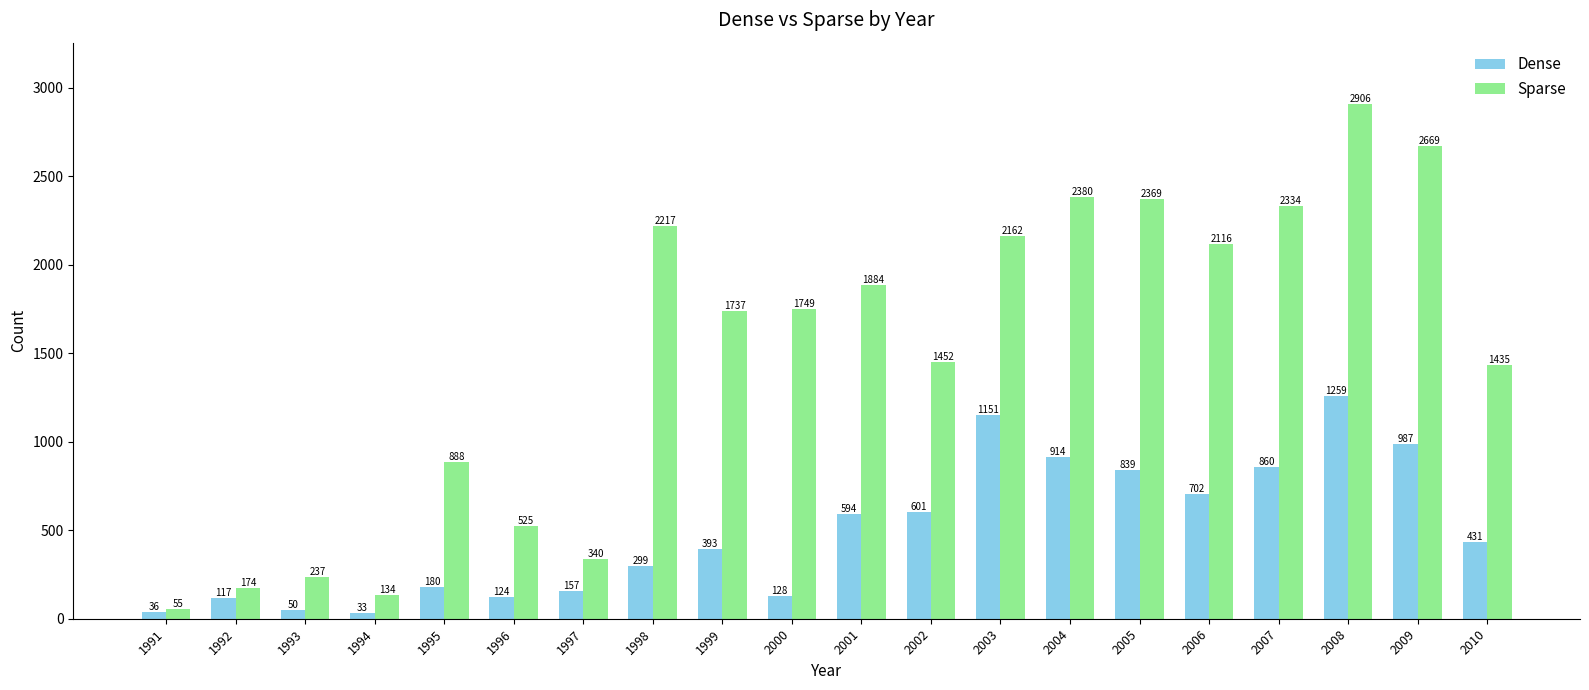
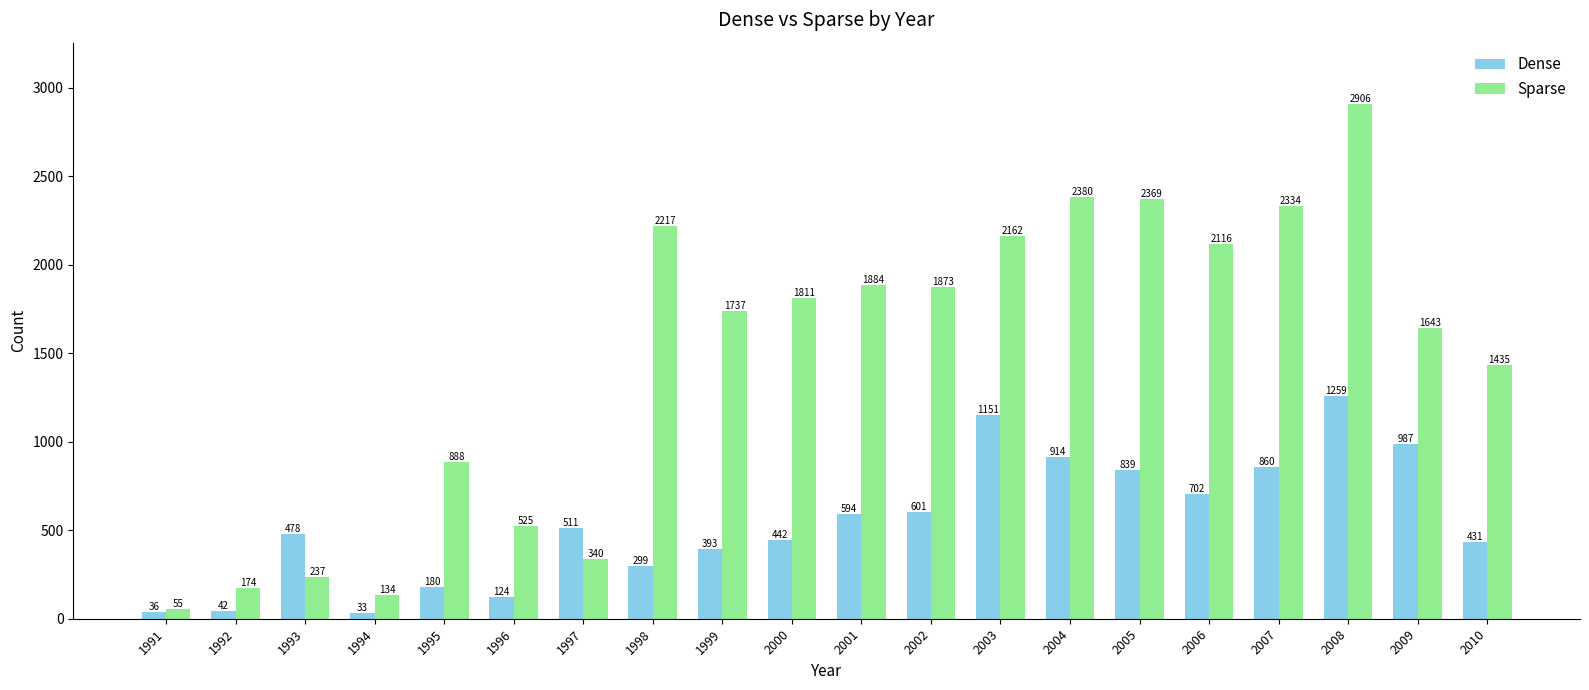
Dense, 1992: 117 -> 42
Dense, 1993: 50 -> 478
Dense, 1997: 157 -> 511
Dense, 2000: 128 -> 442
Sparse, 2000: 1749 -> 1811
Sparse, 2002: 1452 -> 1873
Sparse, 2009: 2669 -> 1643
